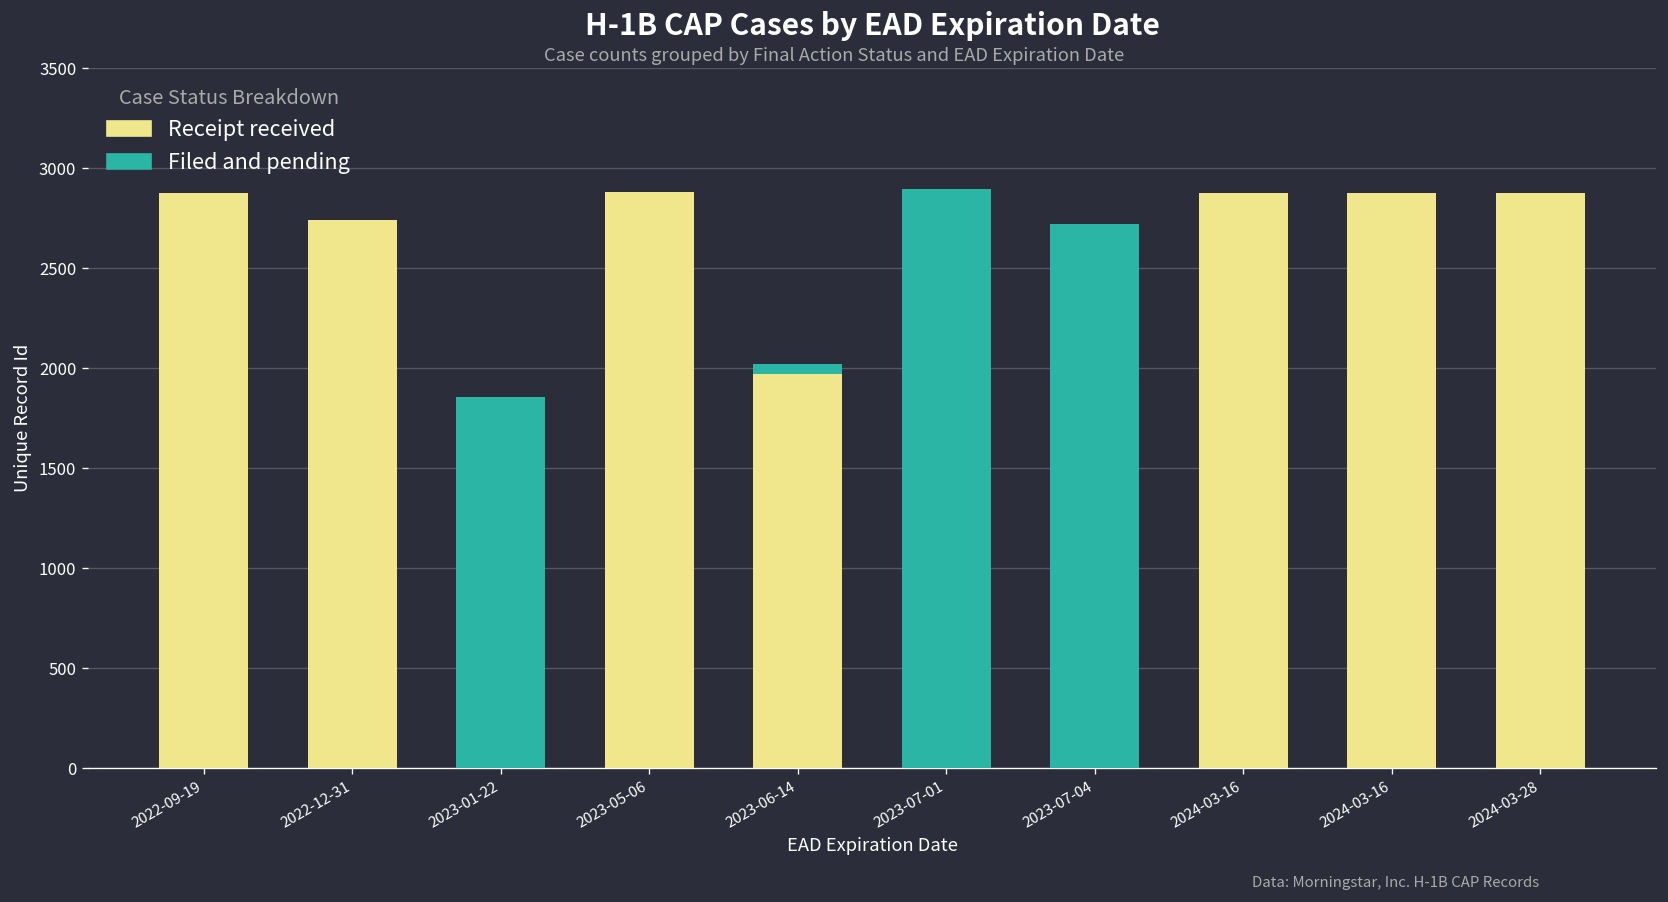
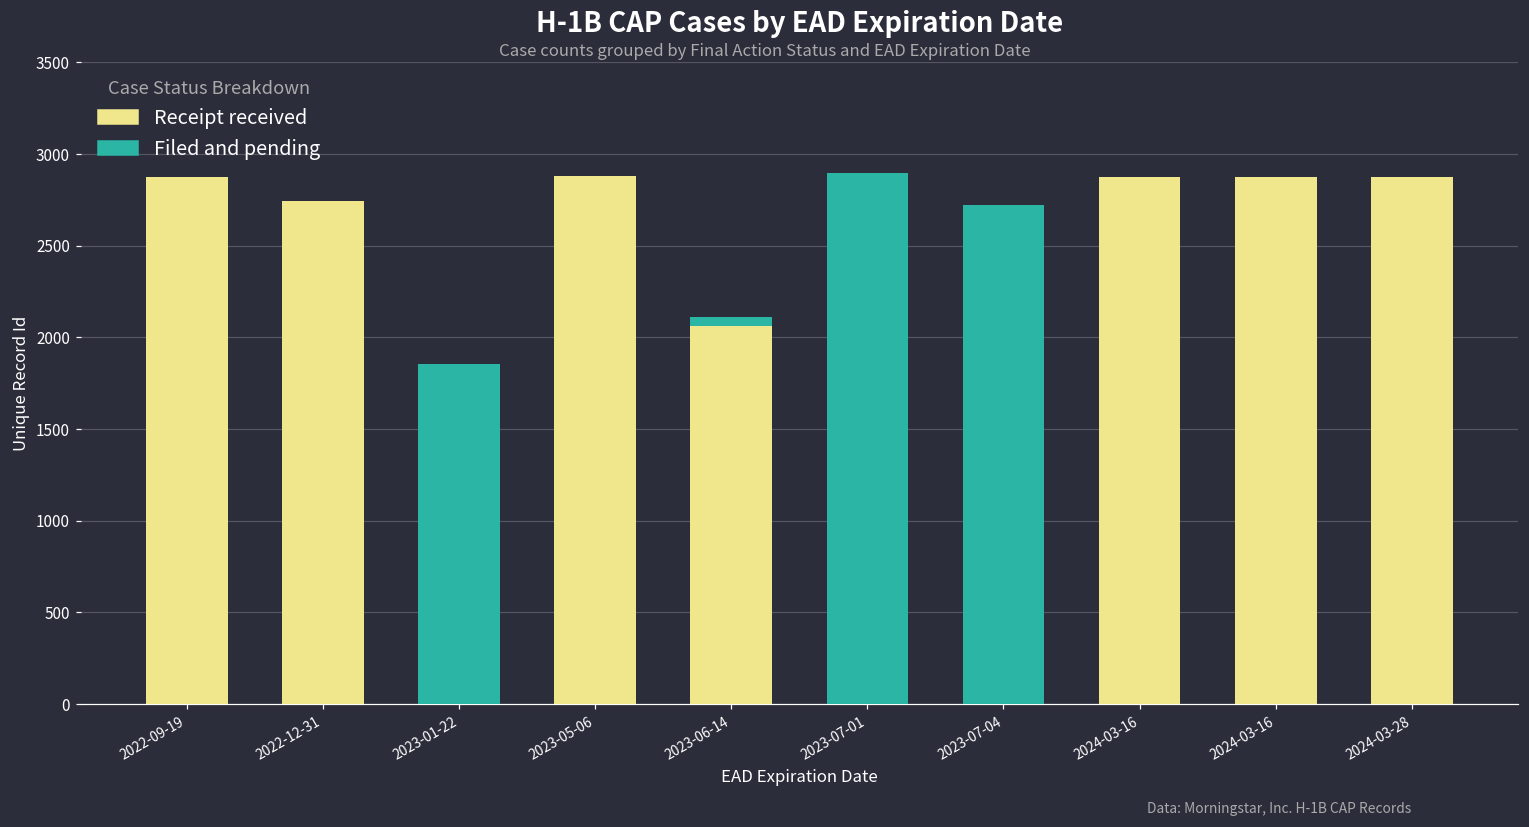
Receipt received, 2023-06-14: 1970 -> 2060
